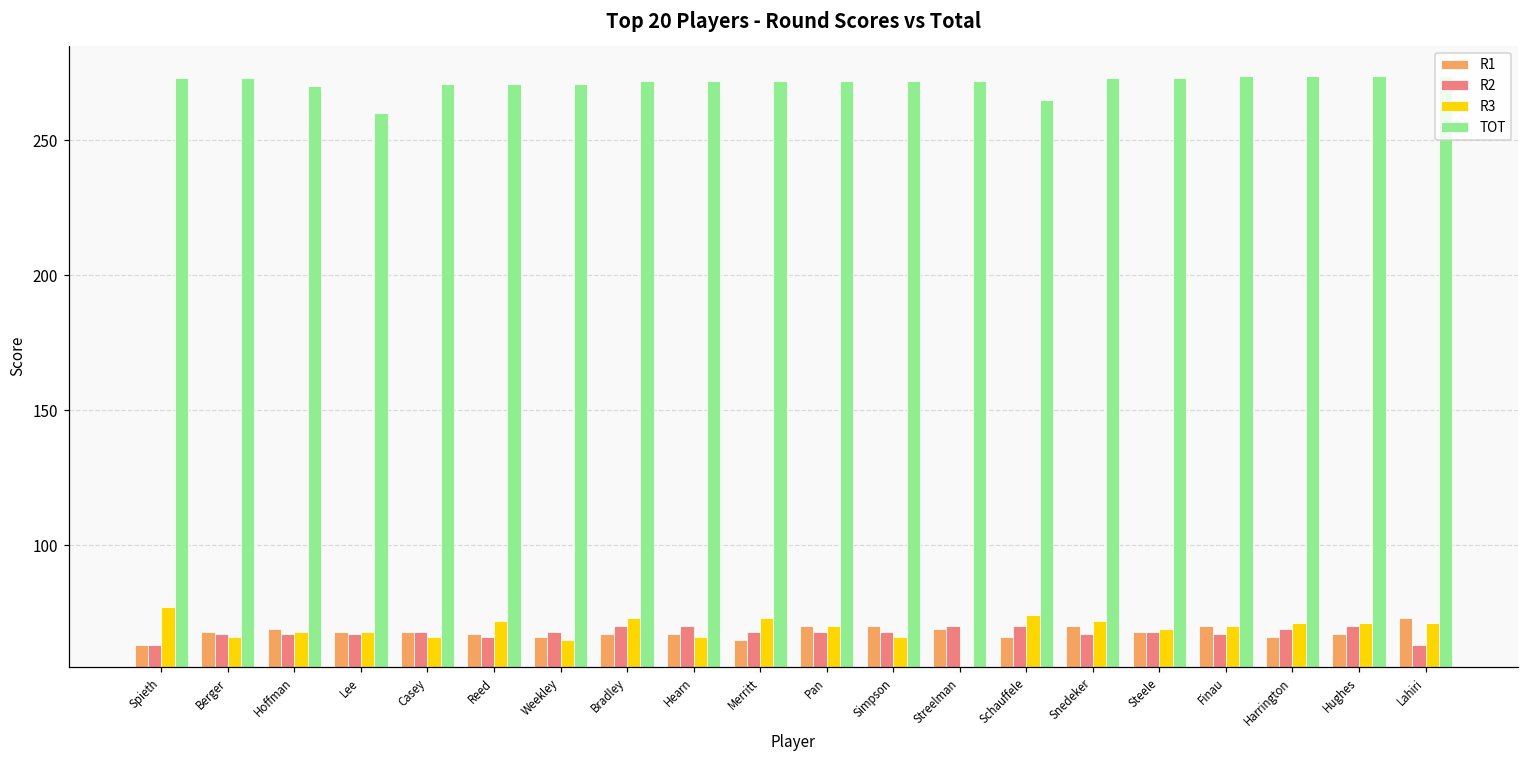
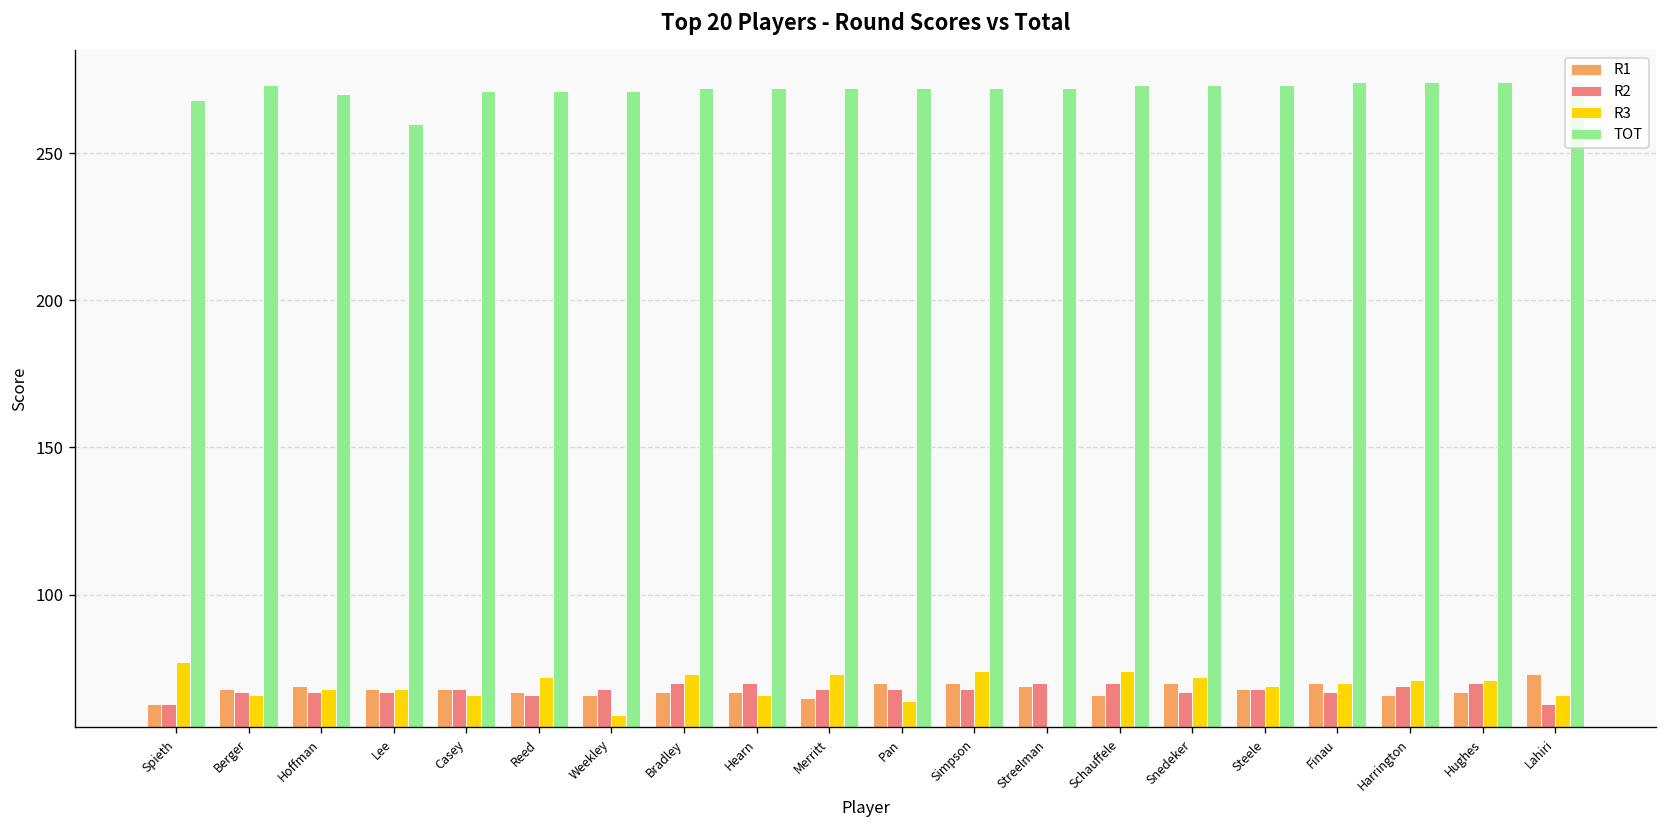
TOT, Spieth: 273 -> 268
R3, Weekley: 65 -> 59
R3, Pan: 70 -> 64
R3, Simpson: 66 -> 74
TOT, Schauffele: 265 -> 273
R3, Lahiri: 71 -> 66
